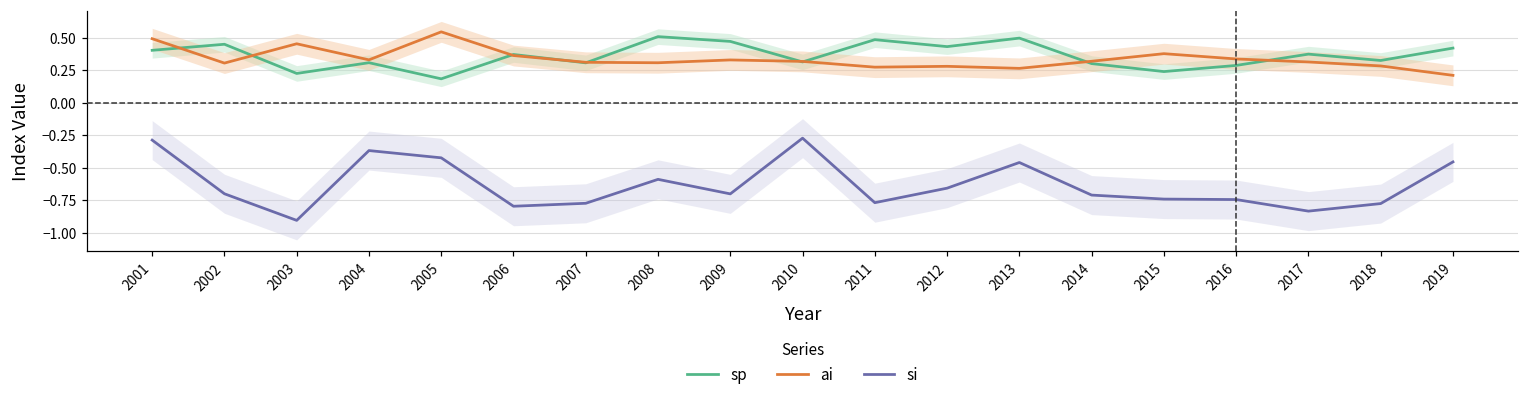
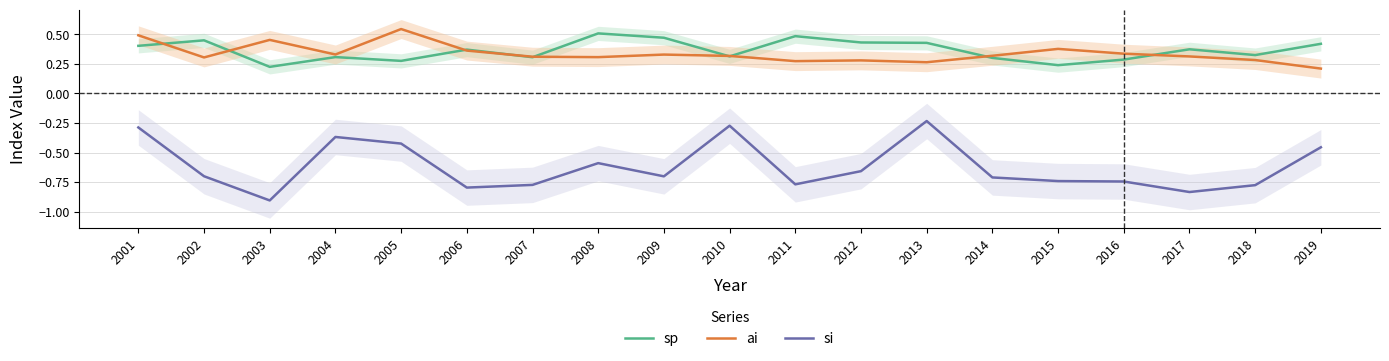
sp, 2005: 0.18 -> 0.28
sp, 2013: 0.50 -> 0.43
si, 2013: -0.46 -> -0.23
